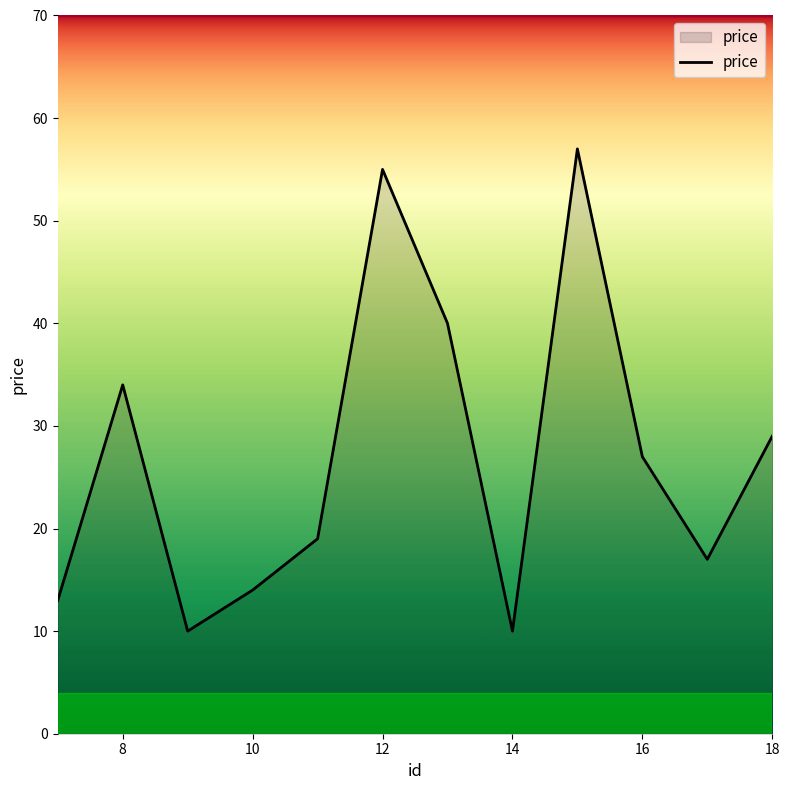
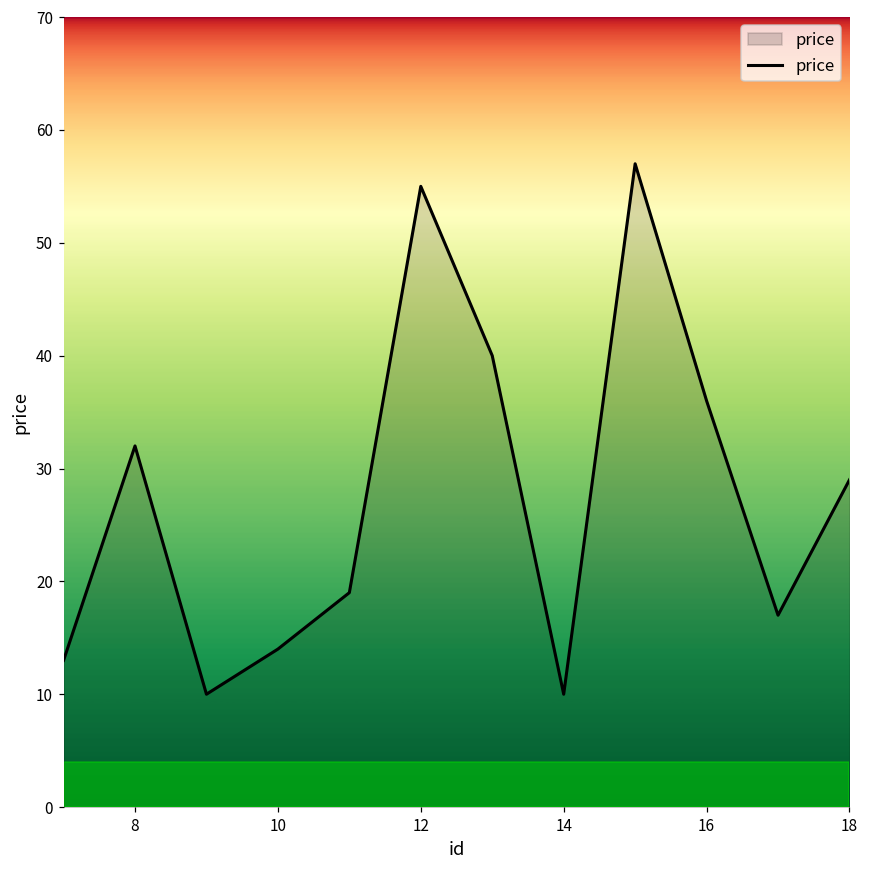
8: 34 -> 32
16: 27 -> 36
